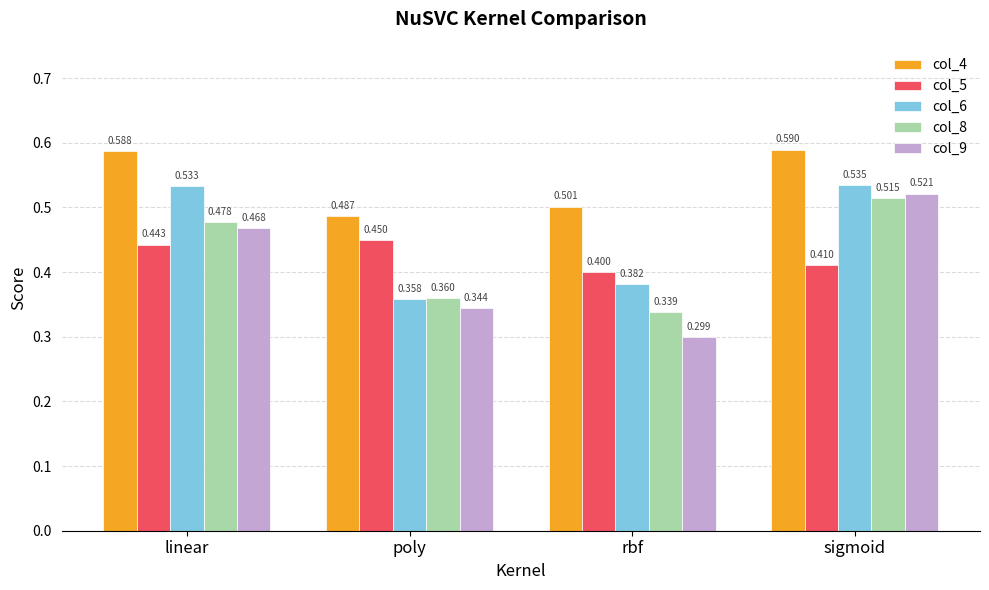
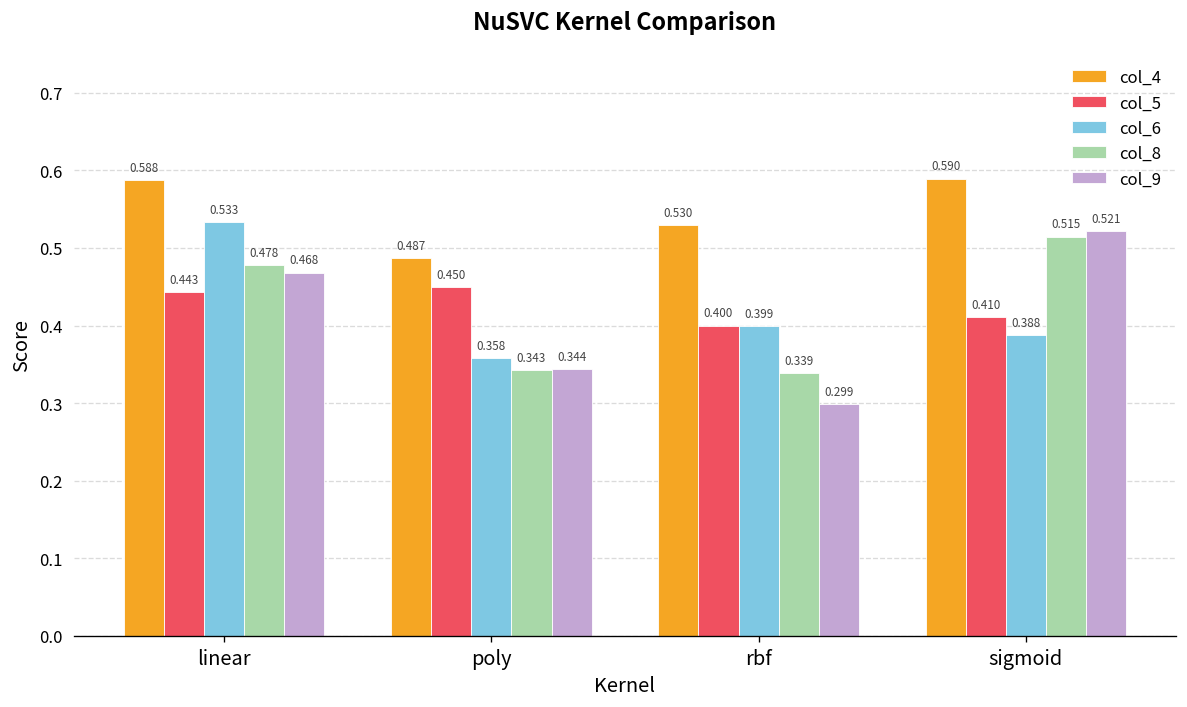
col_8, poly: 0.360 -> 0.343
col_4, rbf: 0.501 -> 0.530
col_6, rbf: 0.382 -> 0.399
col_6, sigmoid: 0.535 -> 0.388
